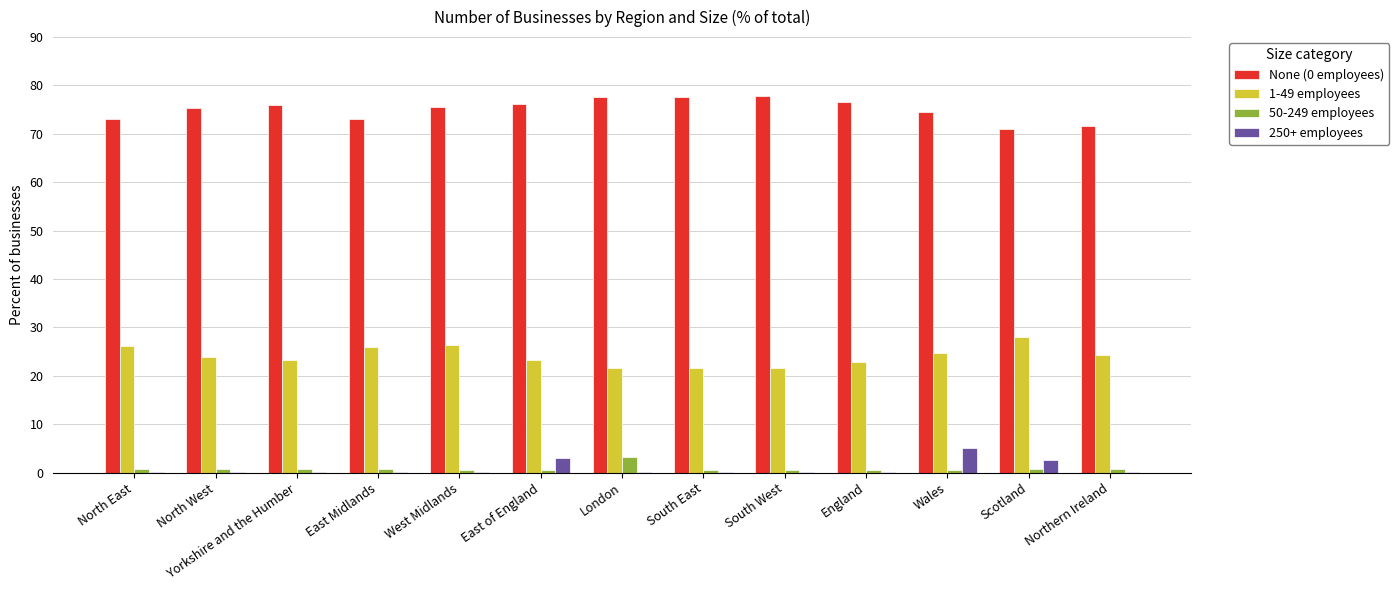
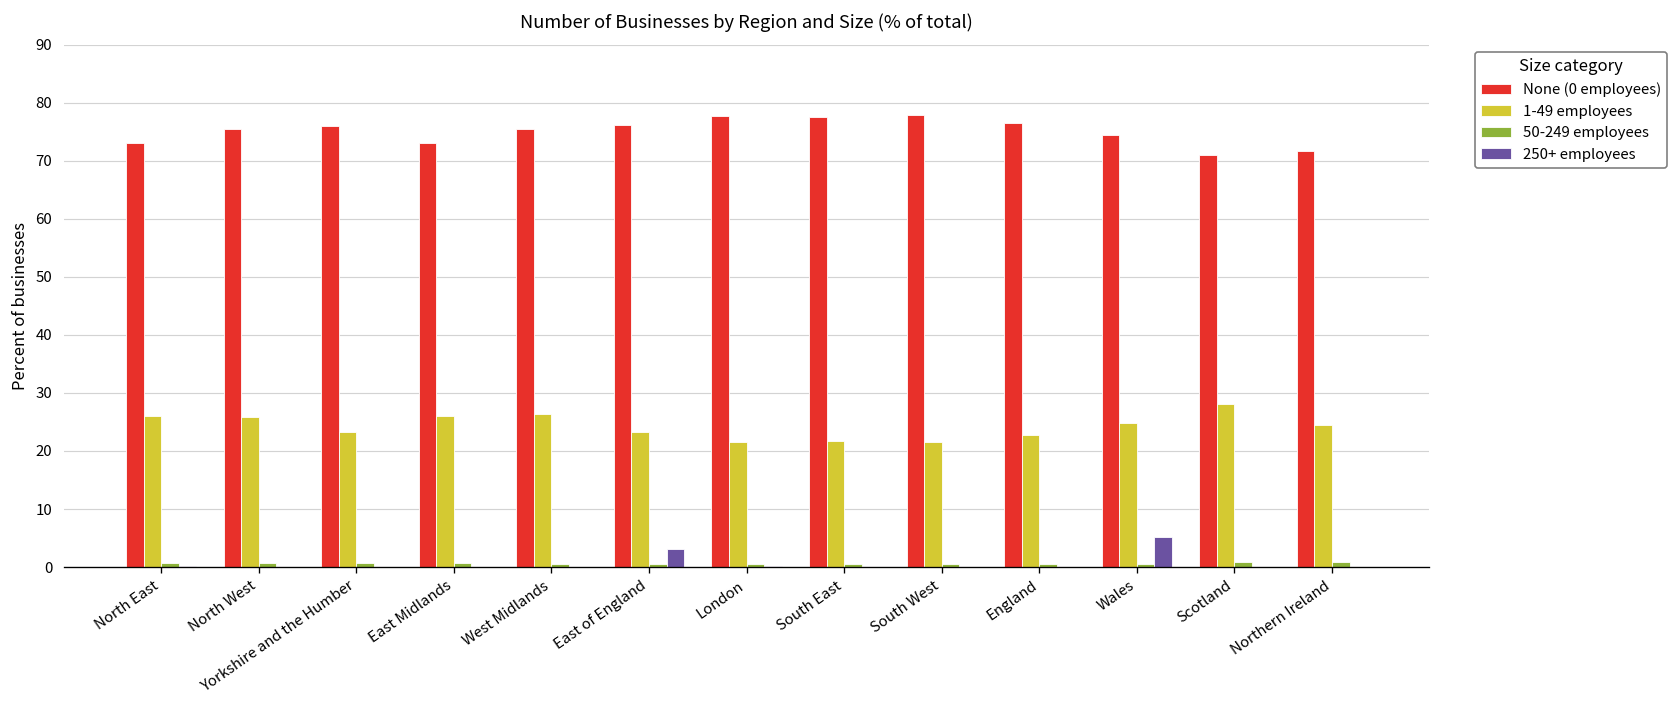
1-49 employees, North West: 24 -> 26
50-249 employees, London: 3 -> 1
250+ employees, Scotland: 3 -> 0
